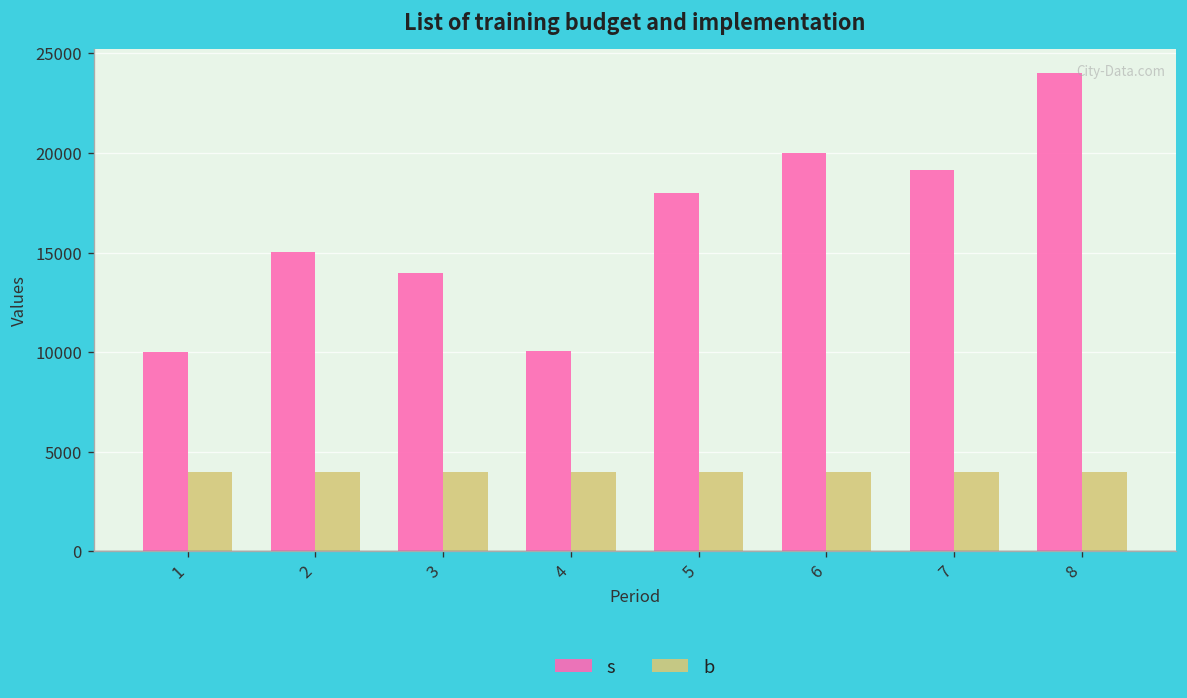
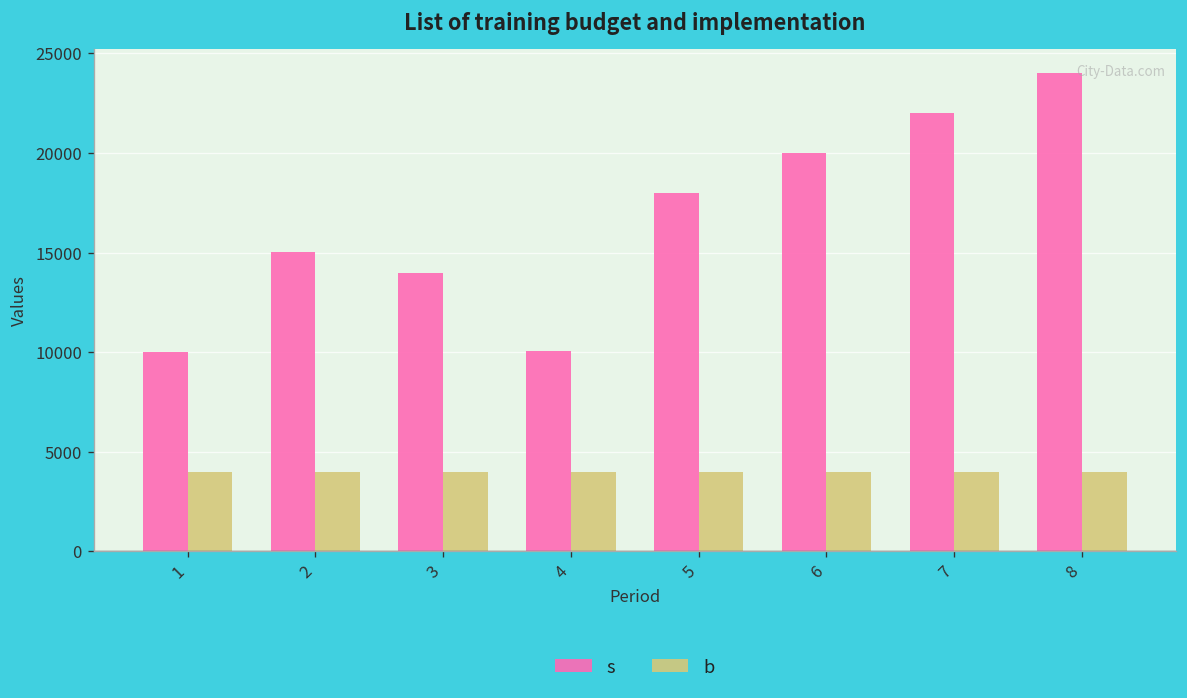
s, 7: 19200 -> 22000
